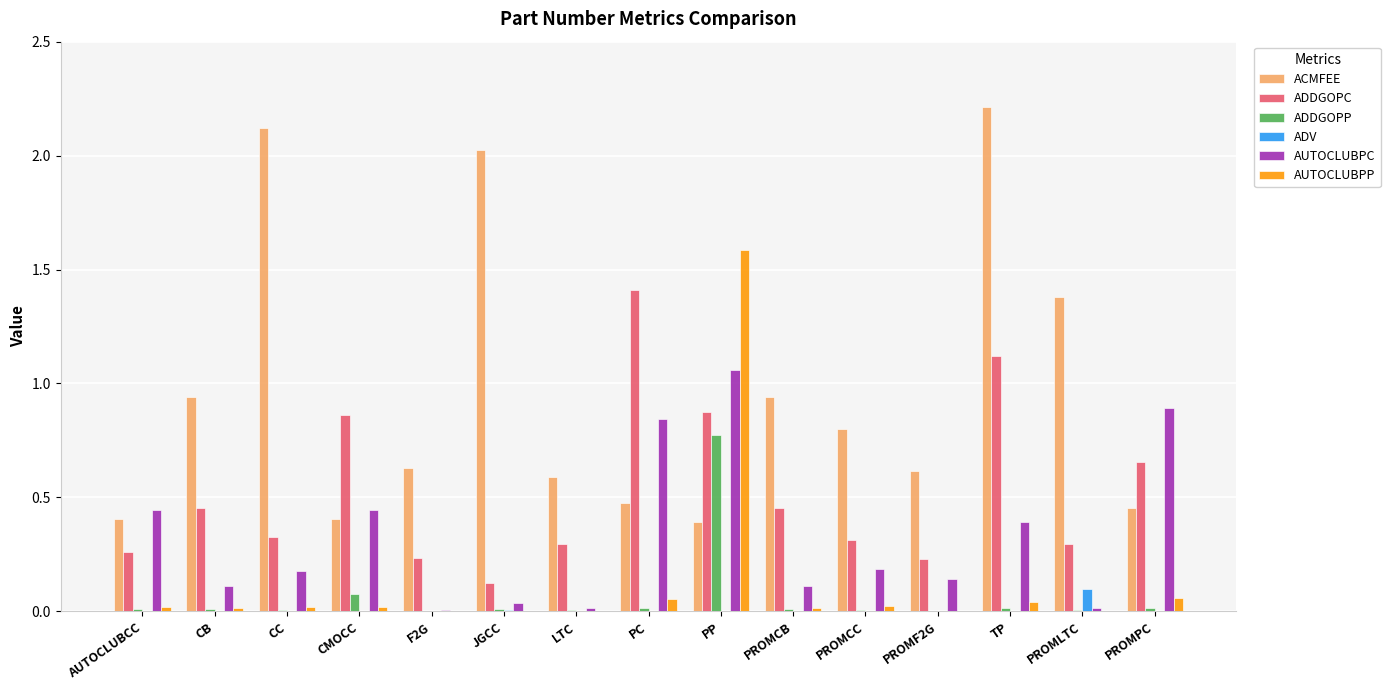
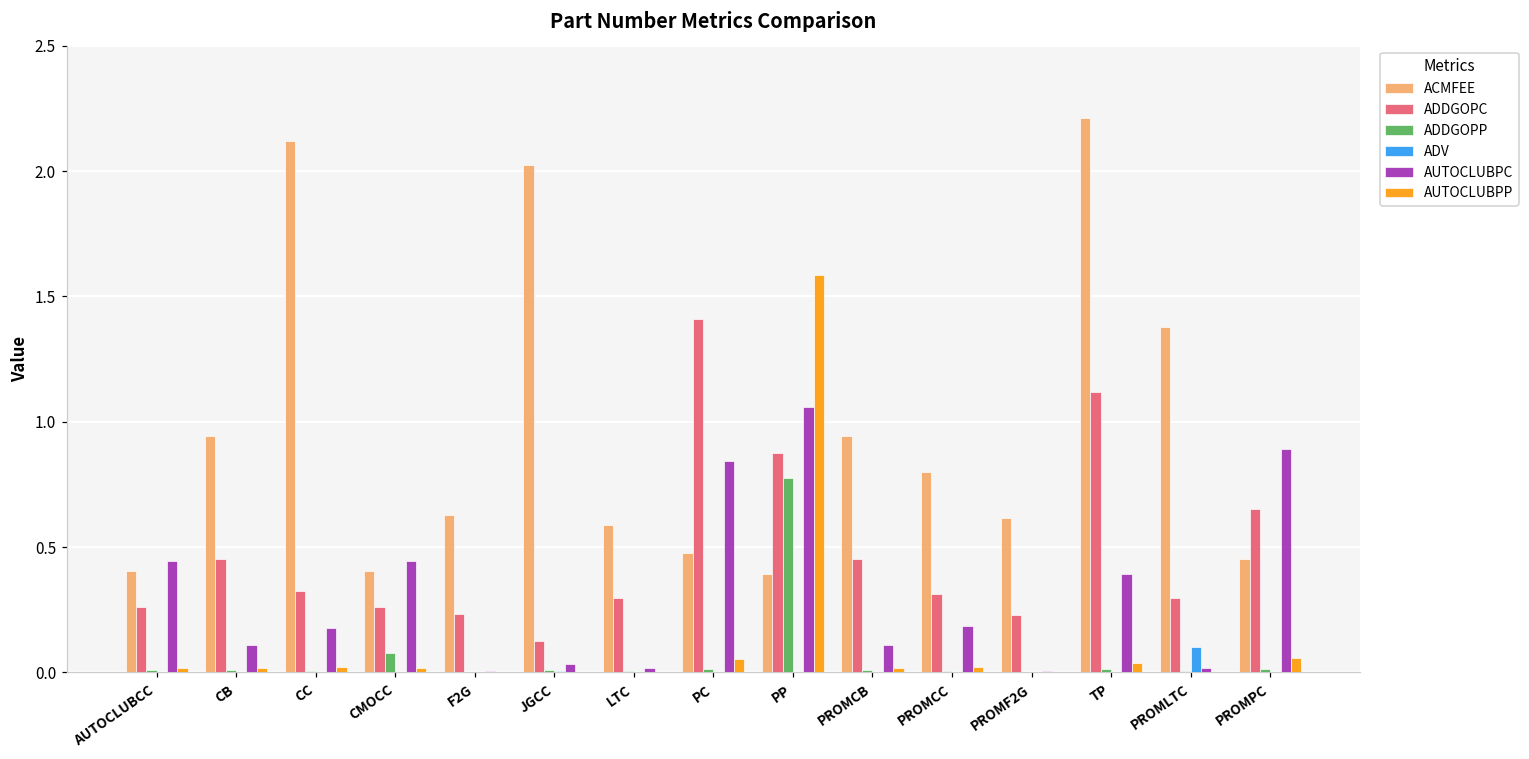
ADDGOPC, CMOCC: 0.86 -> 0.26
AUTOCLUBPC, PROMF2G: 0.14 -> 0.00
